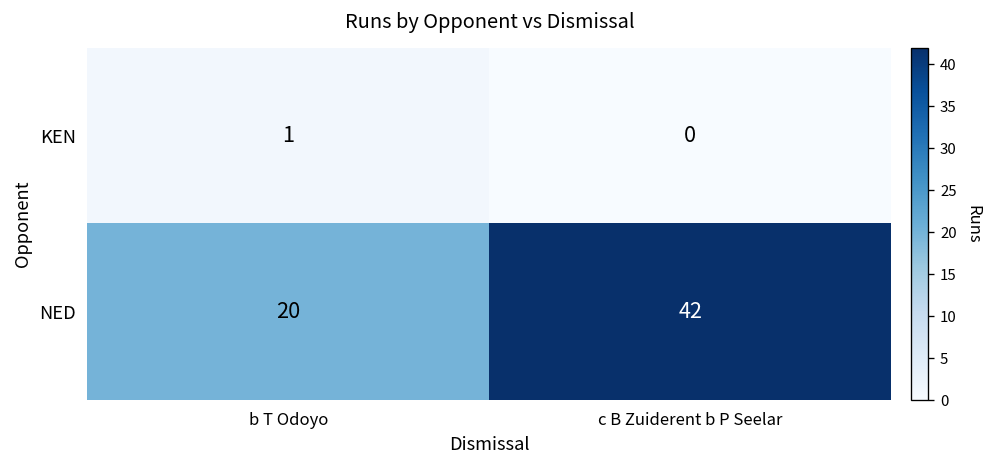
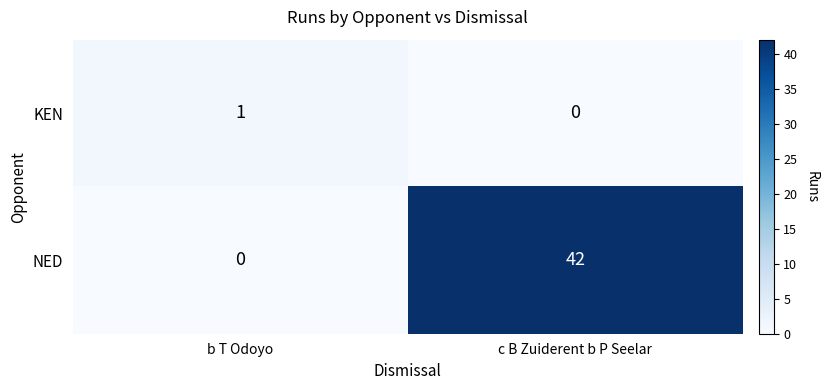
NED, b T Odoyo: 20 -> 0
